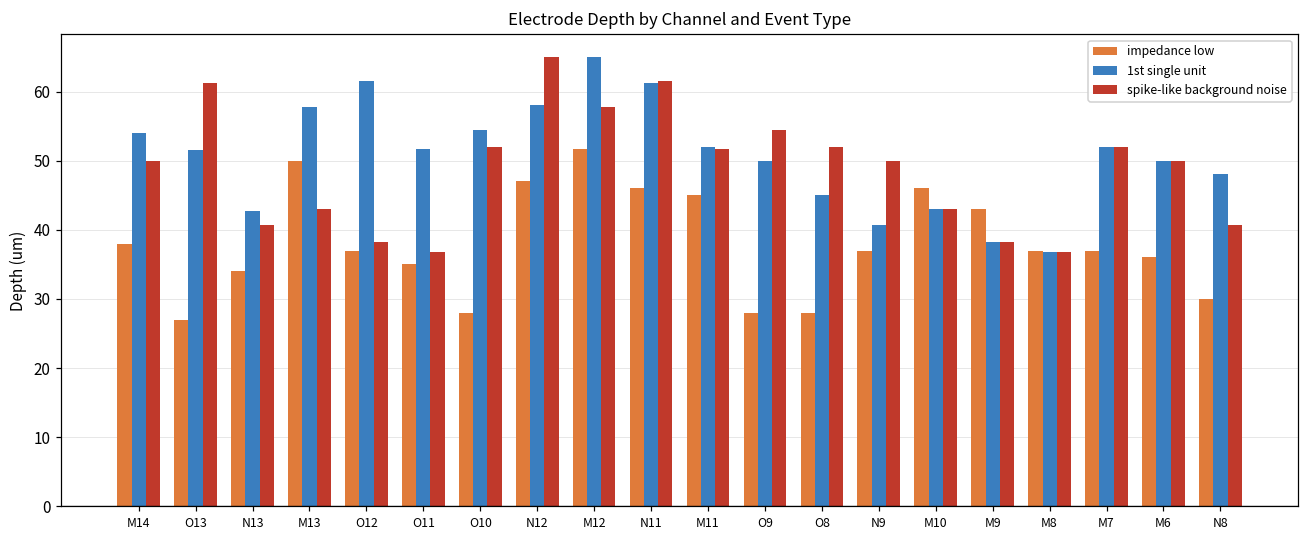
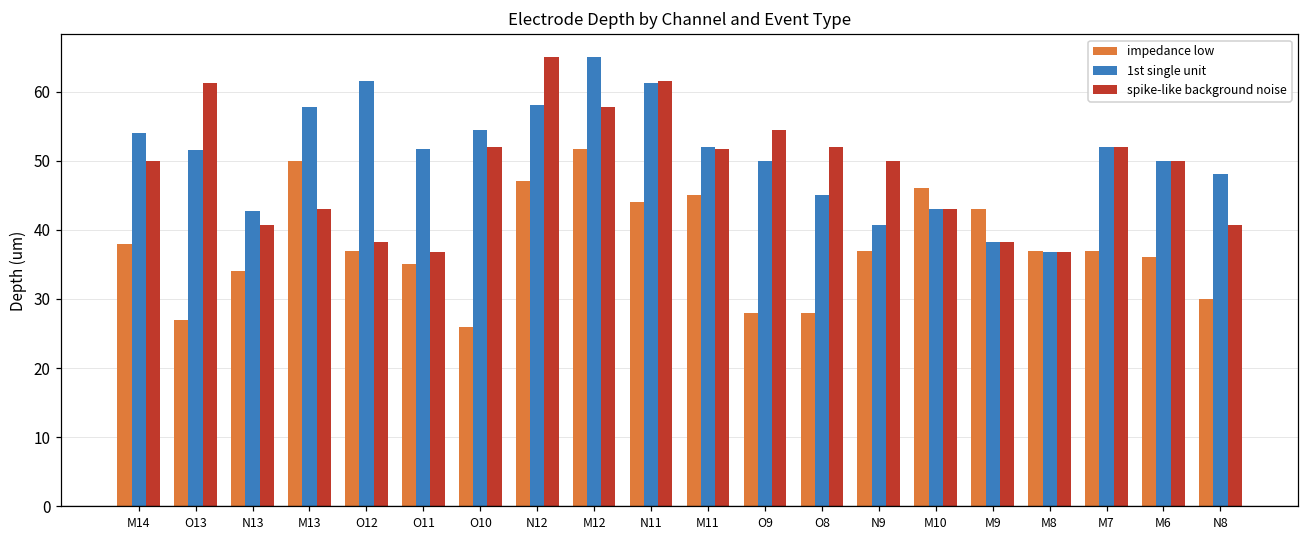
impedance low, O10: 28 -> 26
impedance low, N11: 46 -> 44
